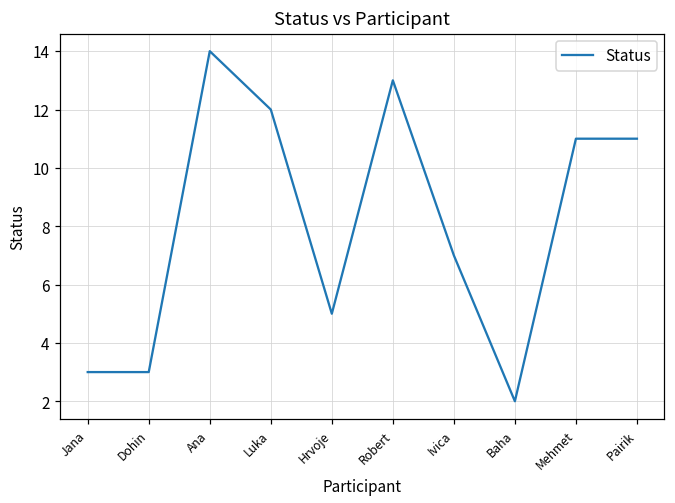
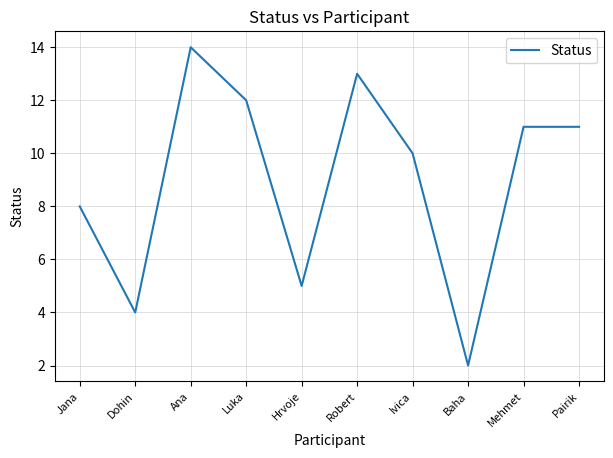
Jana: 3 -> 8
Dohin: 3 -> 4
Ivica: 7 -> 10
